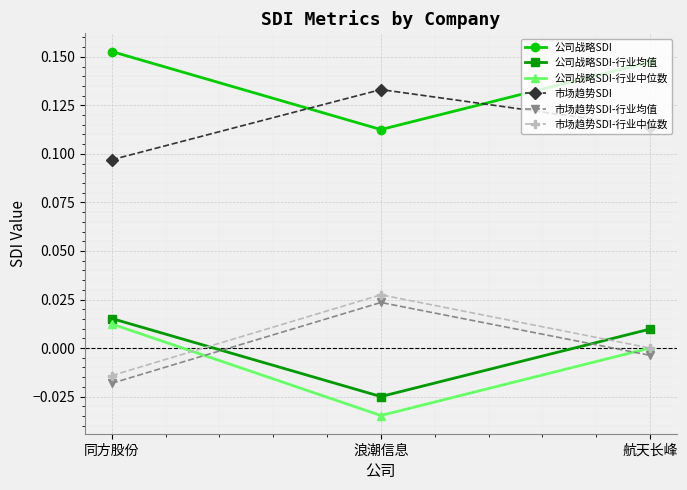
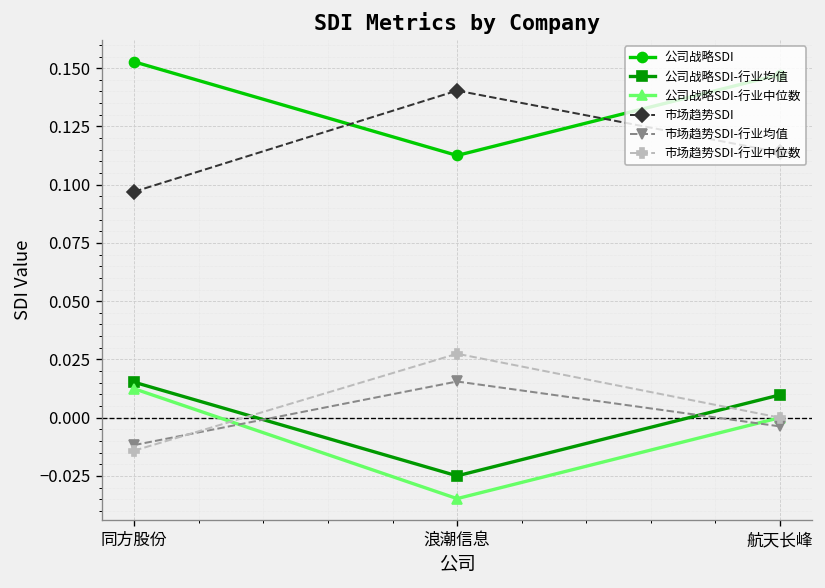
市场趋势SDI-行业均值, 同方股份: -0.018 -> -0.012
市场趋势SDI, 浪潮信息: 0.133 -> 0.140
市场趋势SDI-行业均值, 浪潮信息: 0.023 -> 0.016
